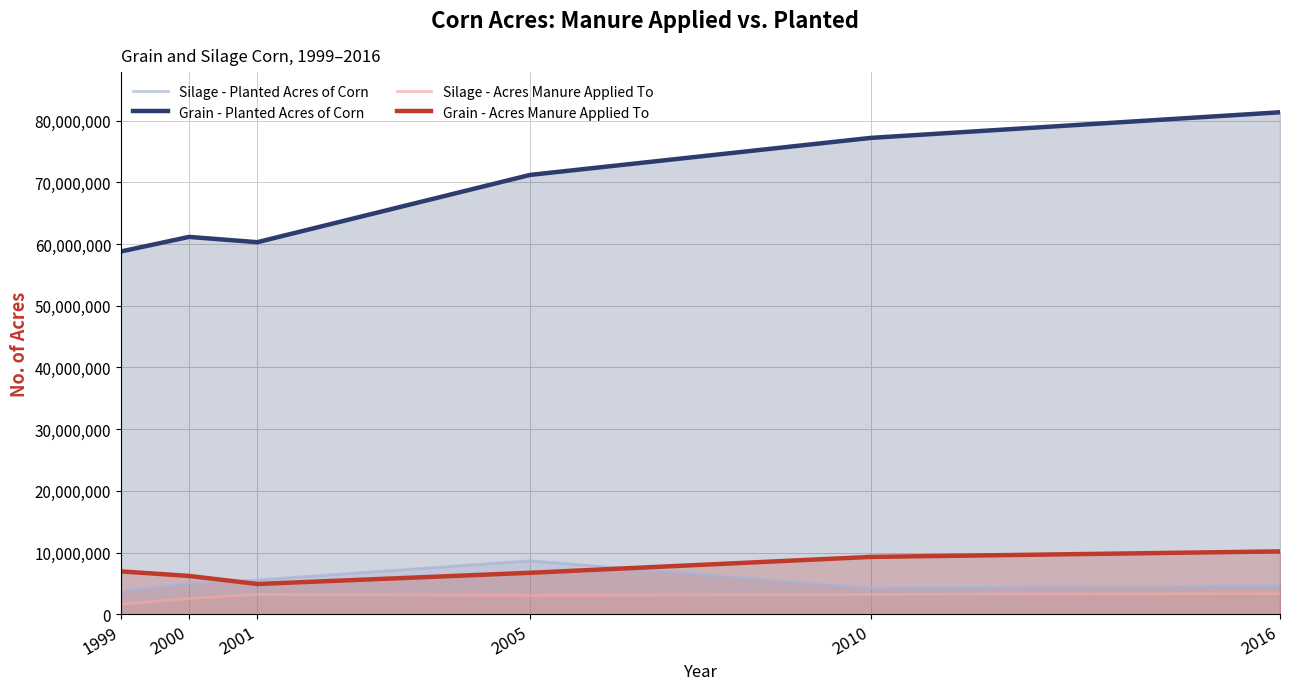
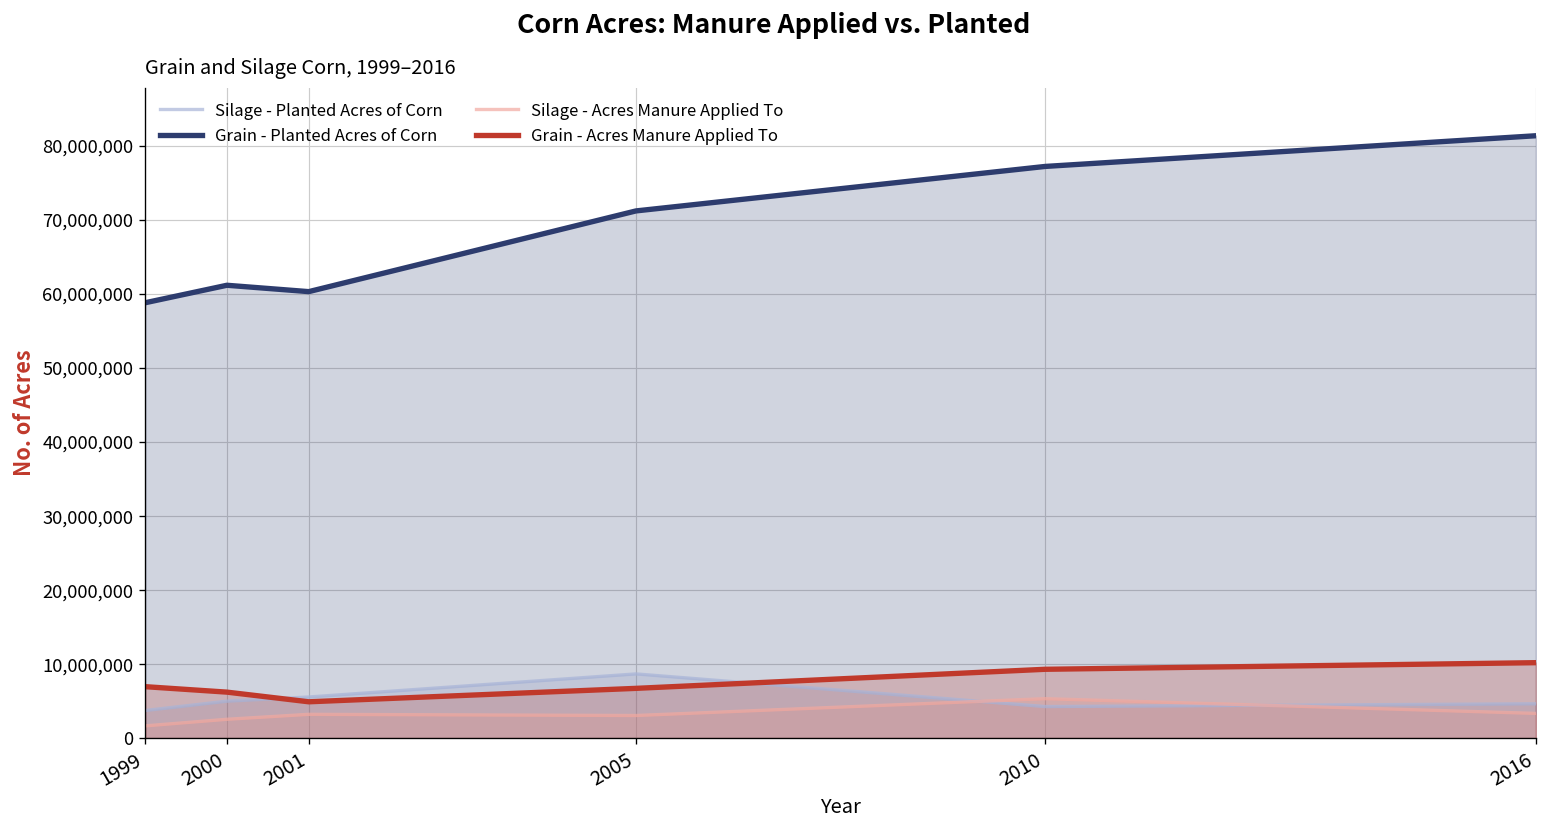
Silage - Acres Manure Applied To, 2010: 3,000,000 -> 5,000,000
